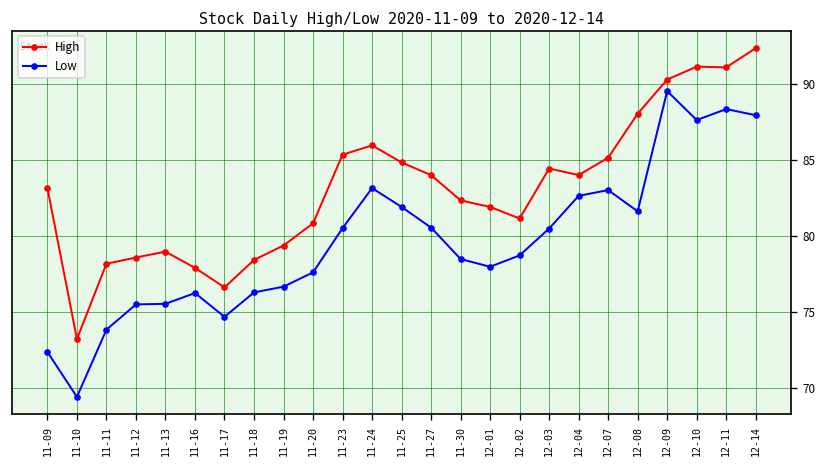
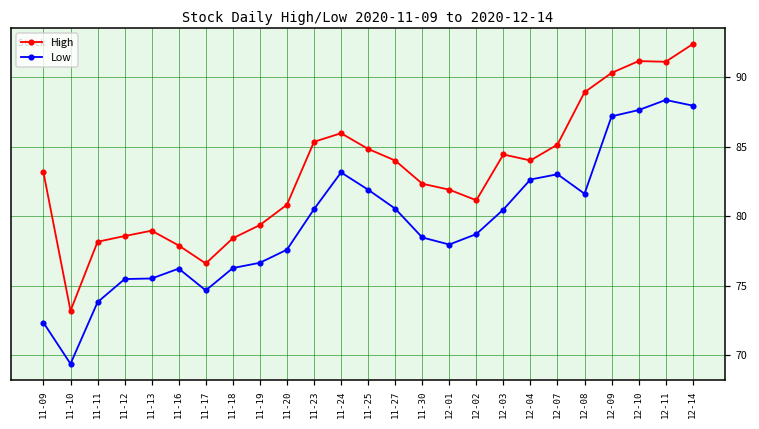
High, 12-08: 88.0 -> 88.9
Low, 12-09: 89.5 -> 87.2
